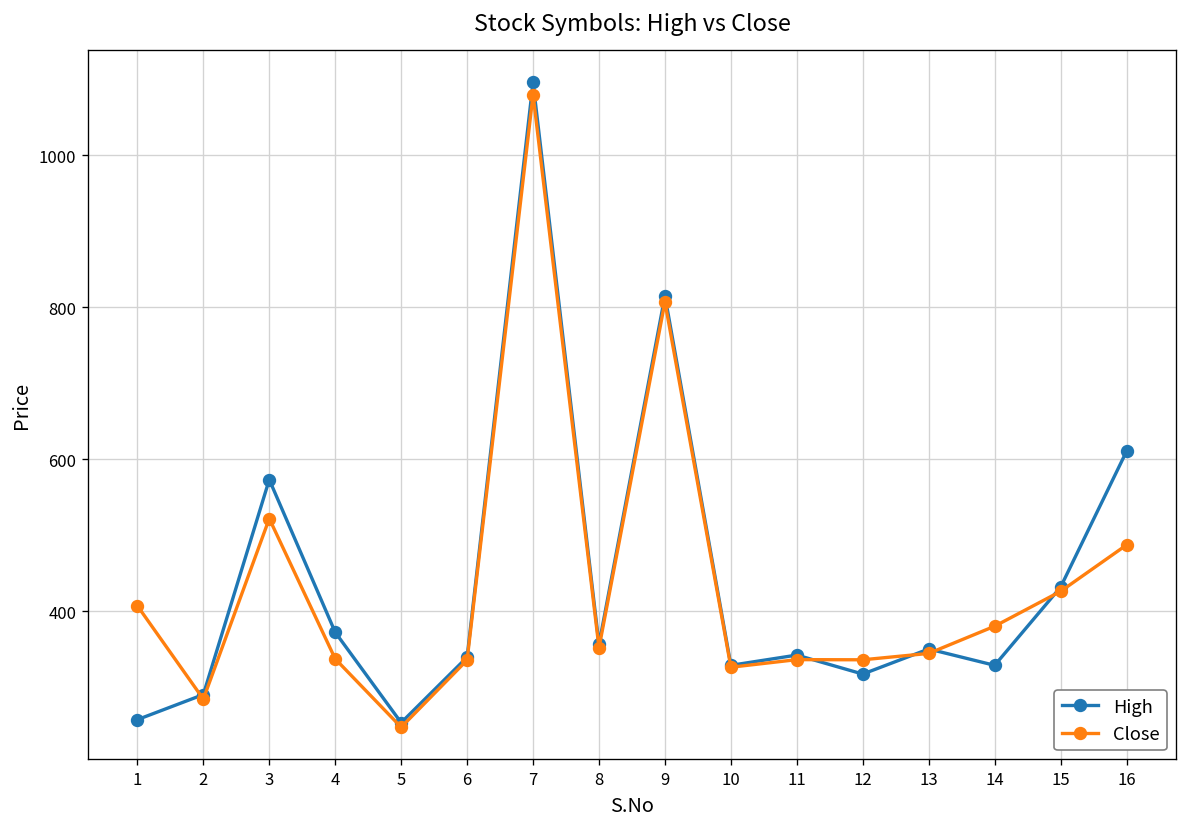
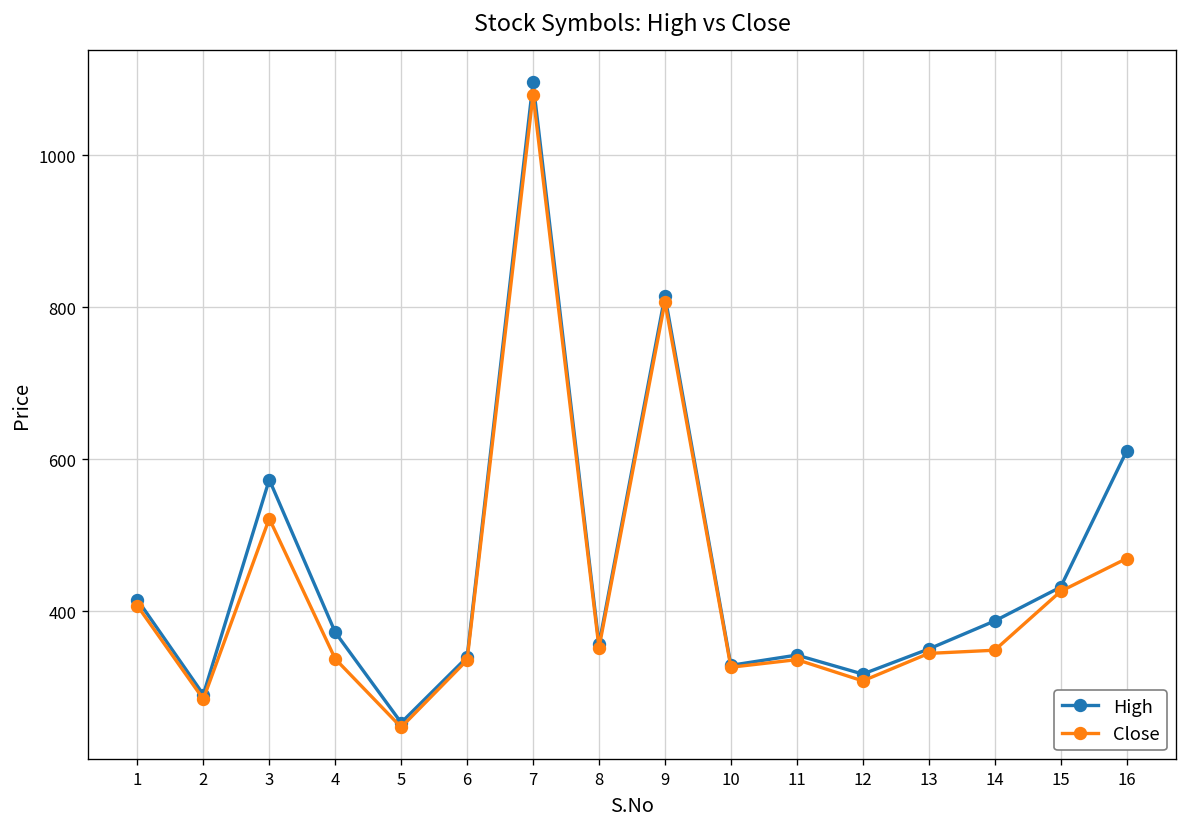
High, 1: 260 -> 420
Close, 12: 340 -> 310
High, 14: 330 -> 390
Close, 14: 380 -> 350
Close, 16: 490 -> 470
